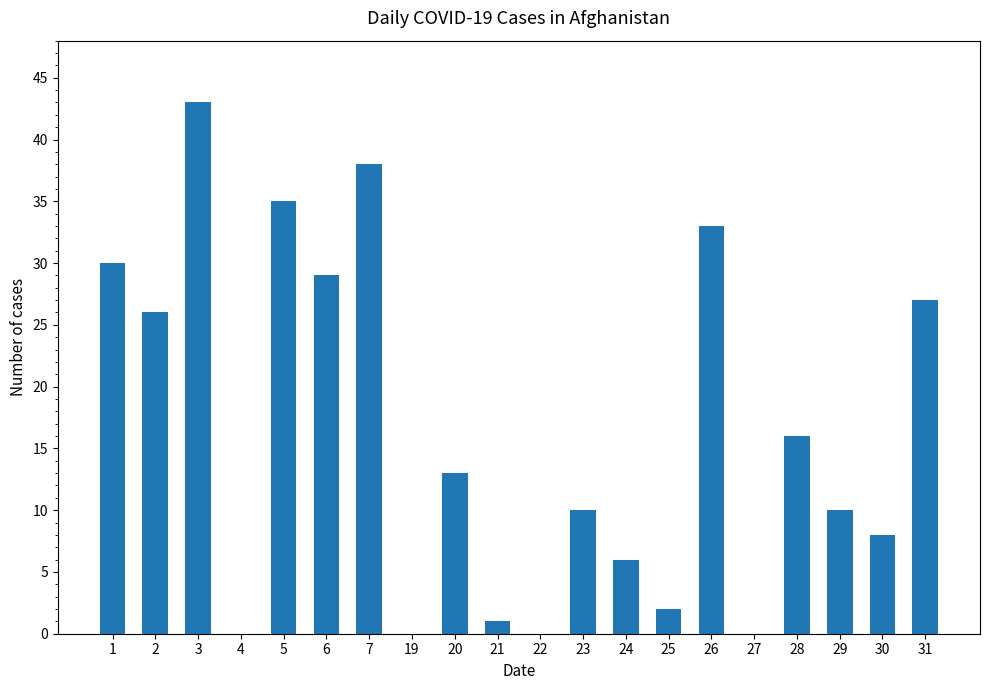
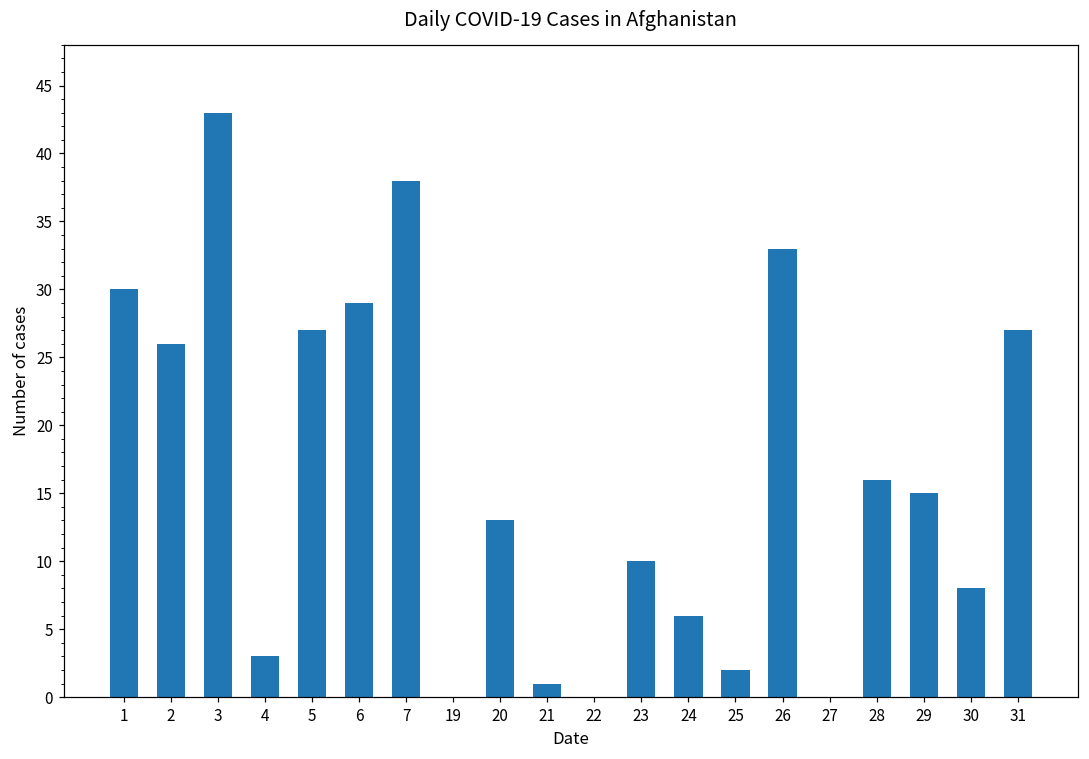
4: 0 -> 3
5: 35 -> 27
29: 10 -> 15
